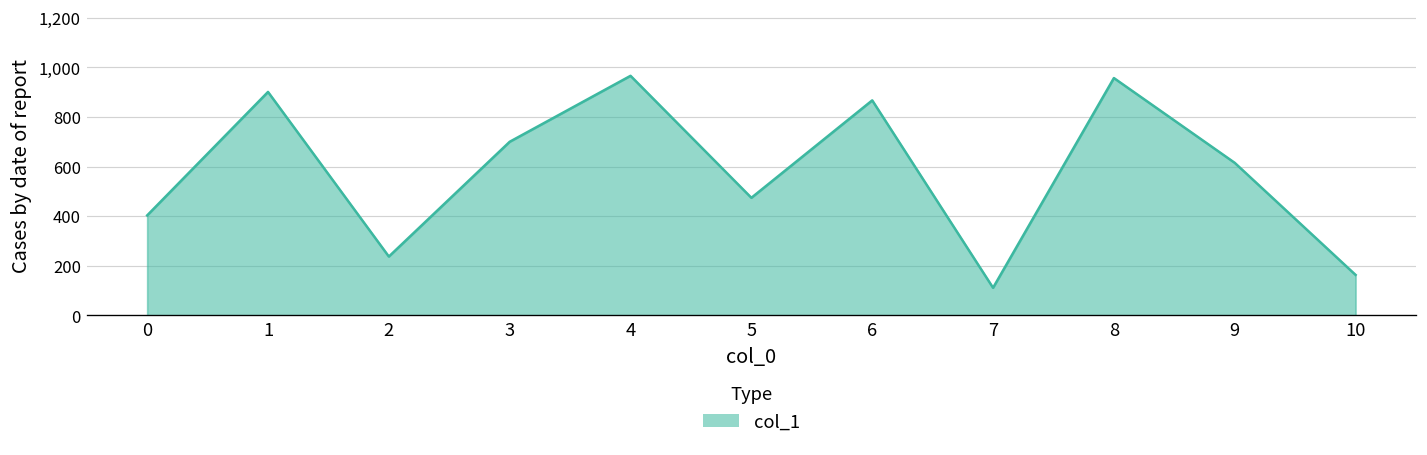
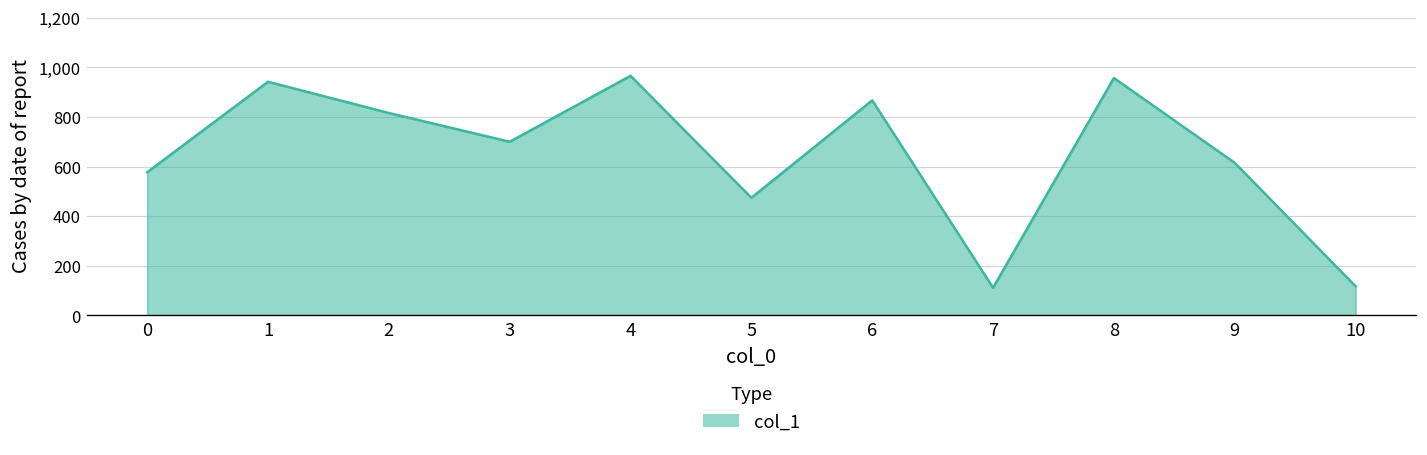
0: 400 -> 580
1: 900 -> 940
2: 240 -> 820
10: 160 -> 120
